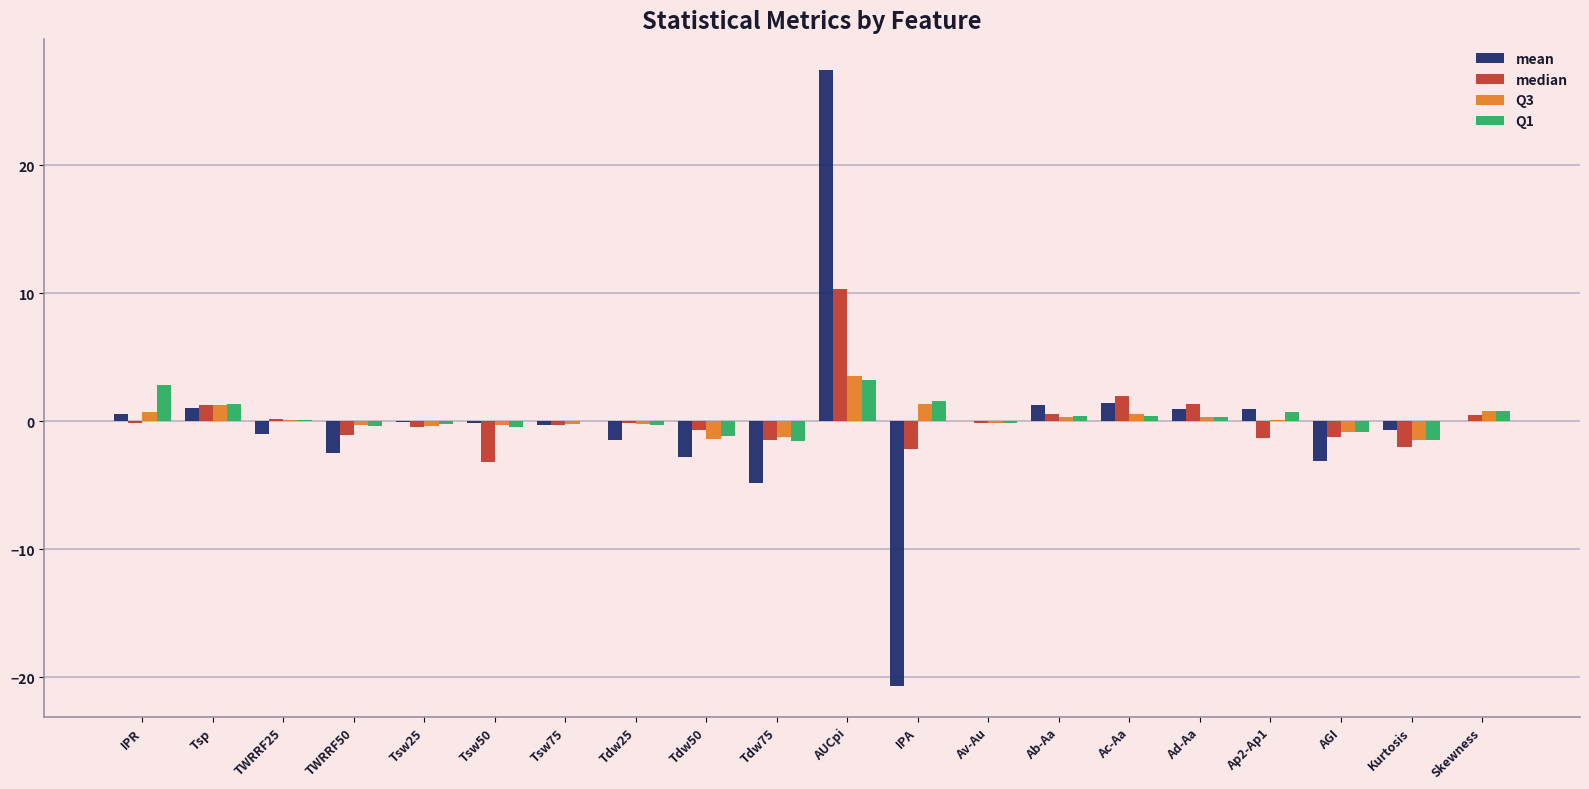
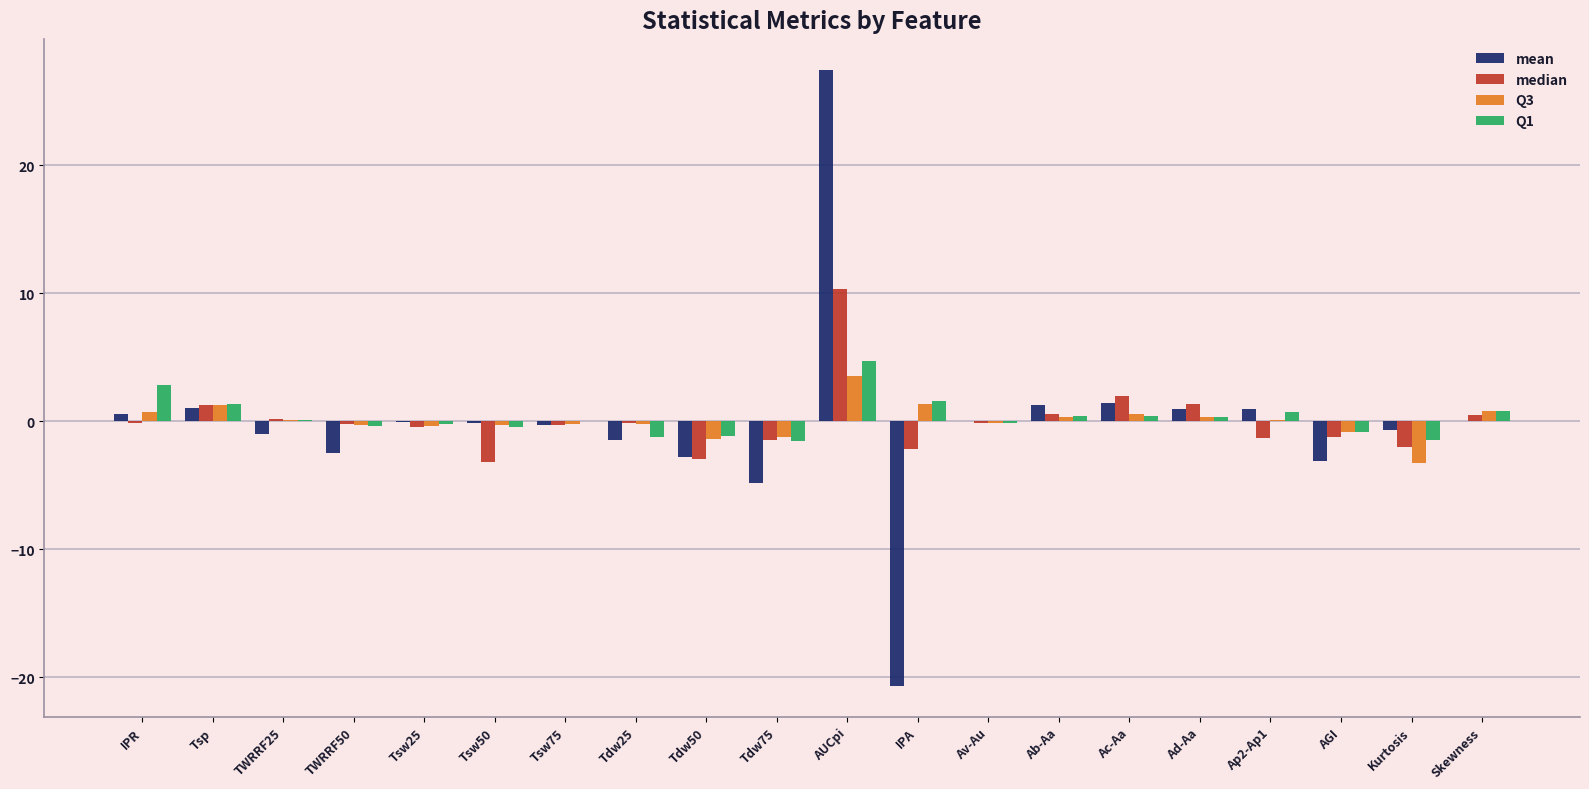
median, TWRRF50: -1.1 -> -0.2
Q1, Tdw25: -0.3 -> -1.2
median, Tdw50: -0.7 -> -3.0
Q1, AUCpi: 3.2 -> 4.7
Q3, Kurtosis: -1.5 -> -3.3
